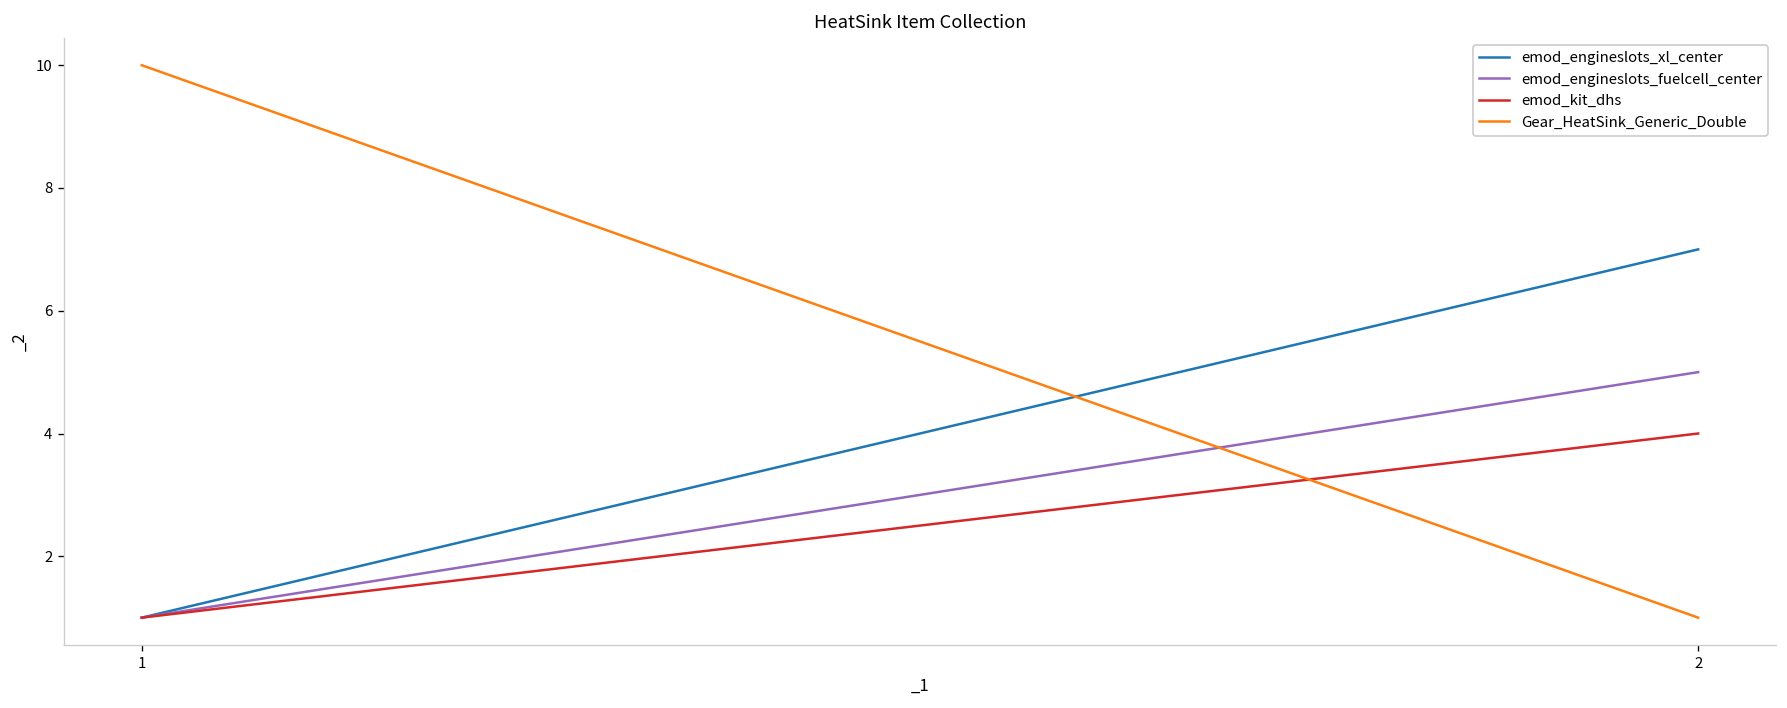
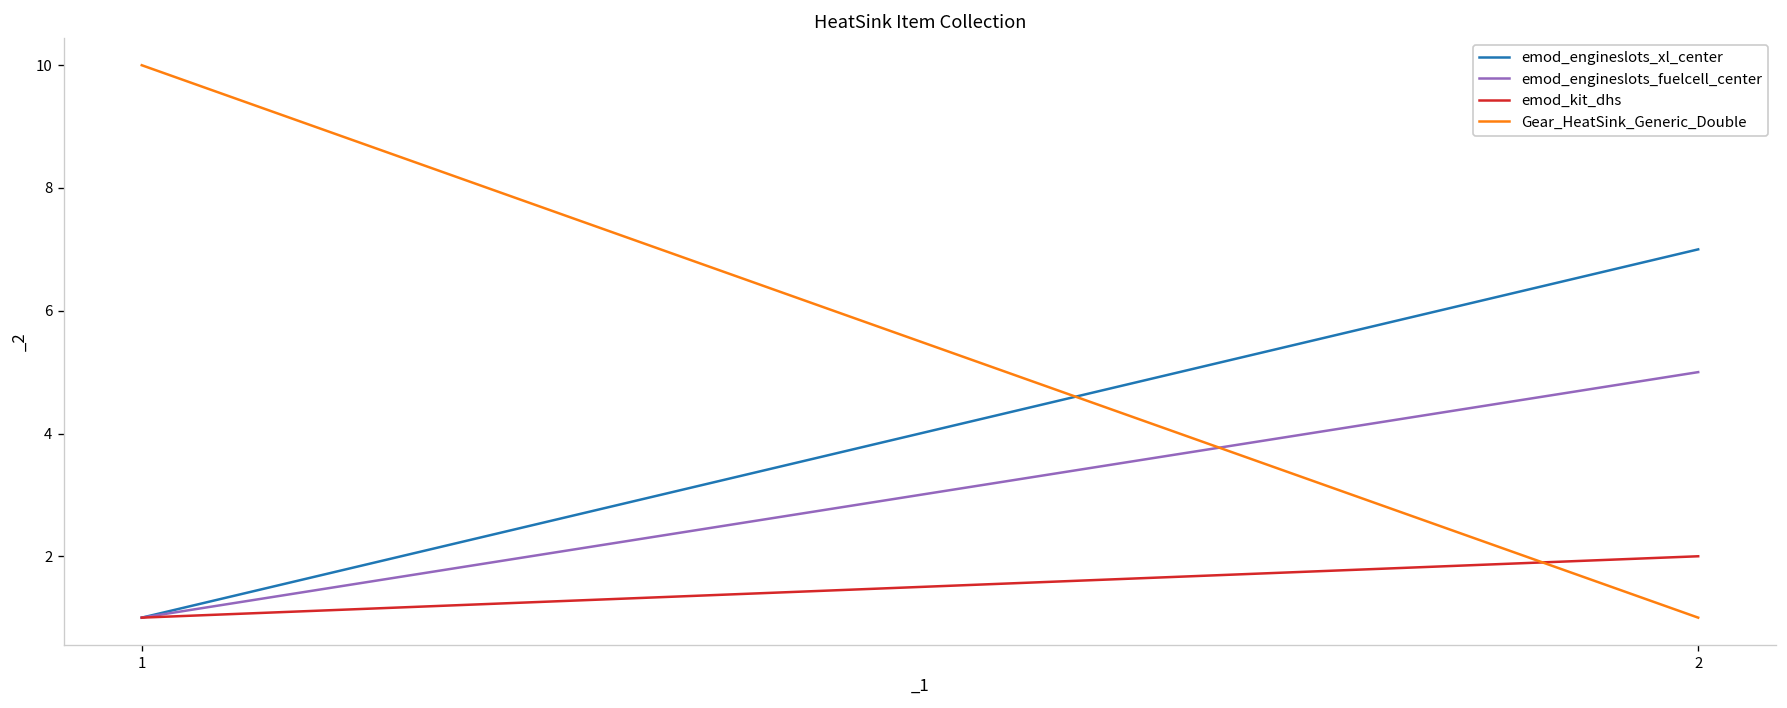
emod_kit_dhs, 2: 4 -> 2
